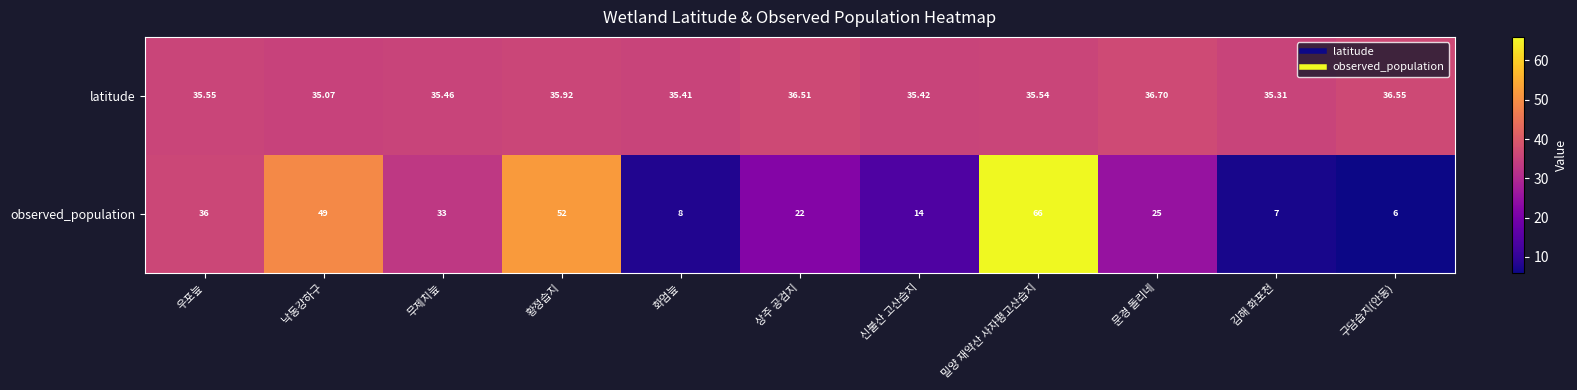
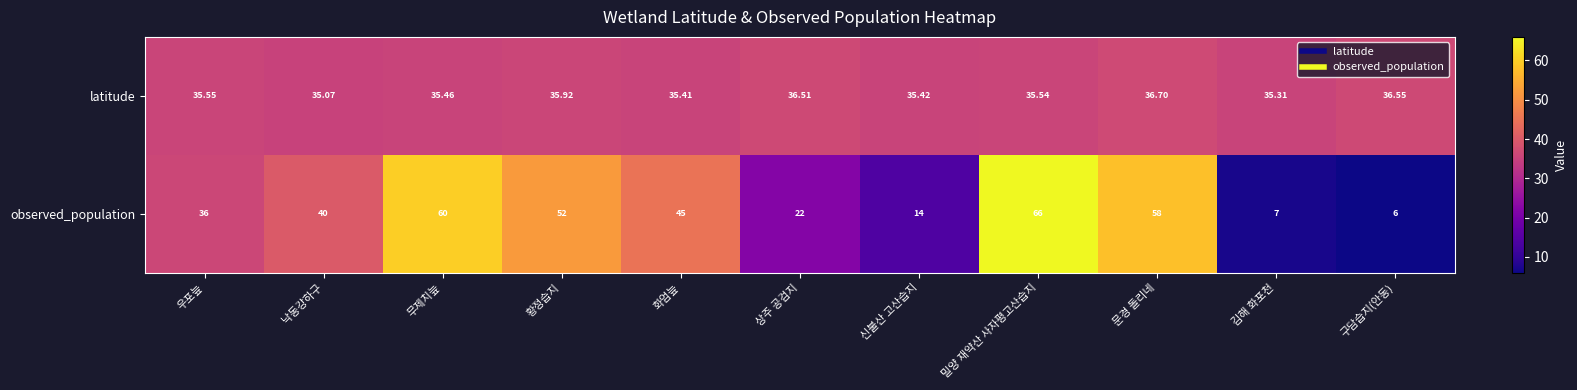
observed_population, 낙동강하구: 49 -> 40
observed_population, 무제치늪: 33 -> 60
observed_population, 화엄늪: 8 -> 45
observed_population, 문경 돌리네: 25 -> 58
